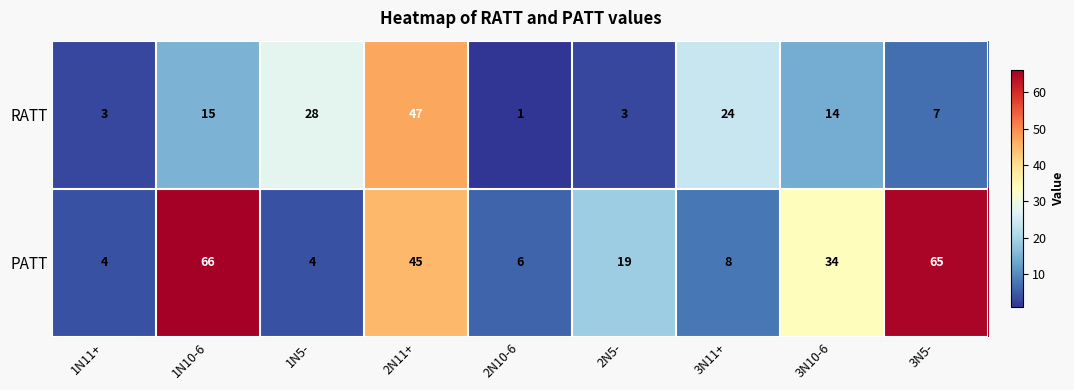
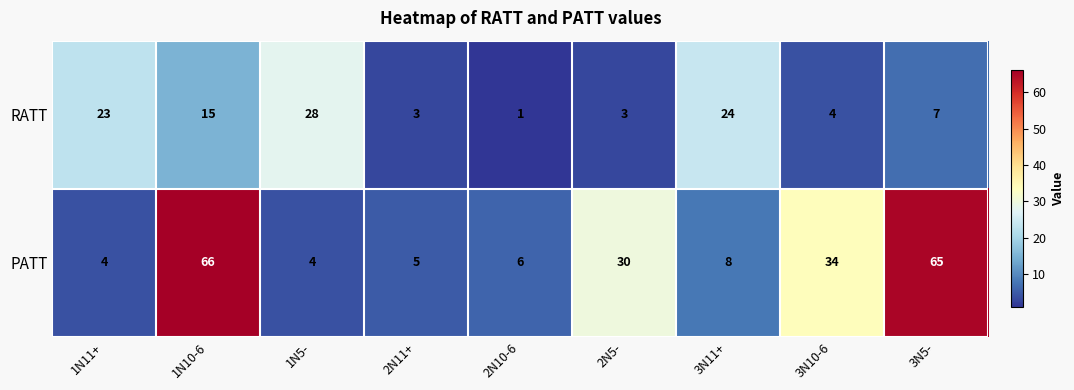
RATT, 1N11+: 3 -> 23
RATT, 2N11+: 47 -> 3
RATT, 3N10-6: 14 -> 4
PATT, 2N11+: 45 -> 5
PATT, 2N5-: 19 -> 30
